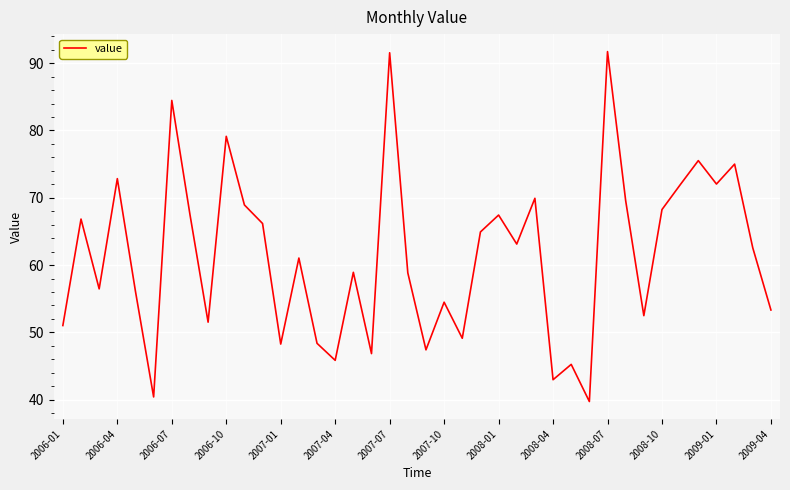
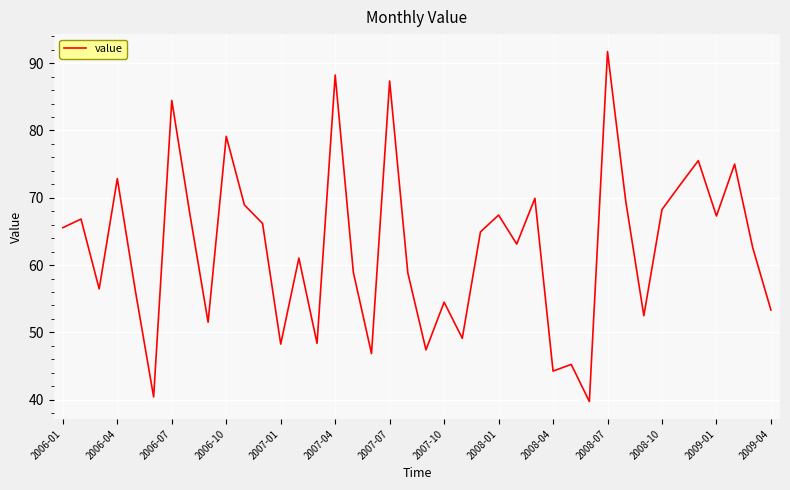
2006-01: 51 -> 66
2007-04: 46 -> 88
2007-07: 92 -> 87
2008-04: 43 -> 44
2009-01: 72 -> 67
